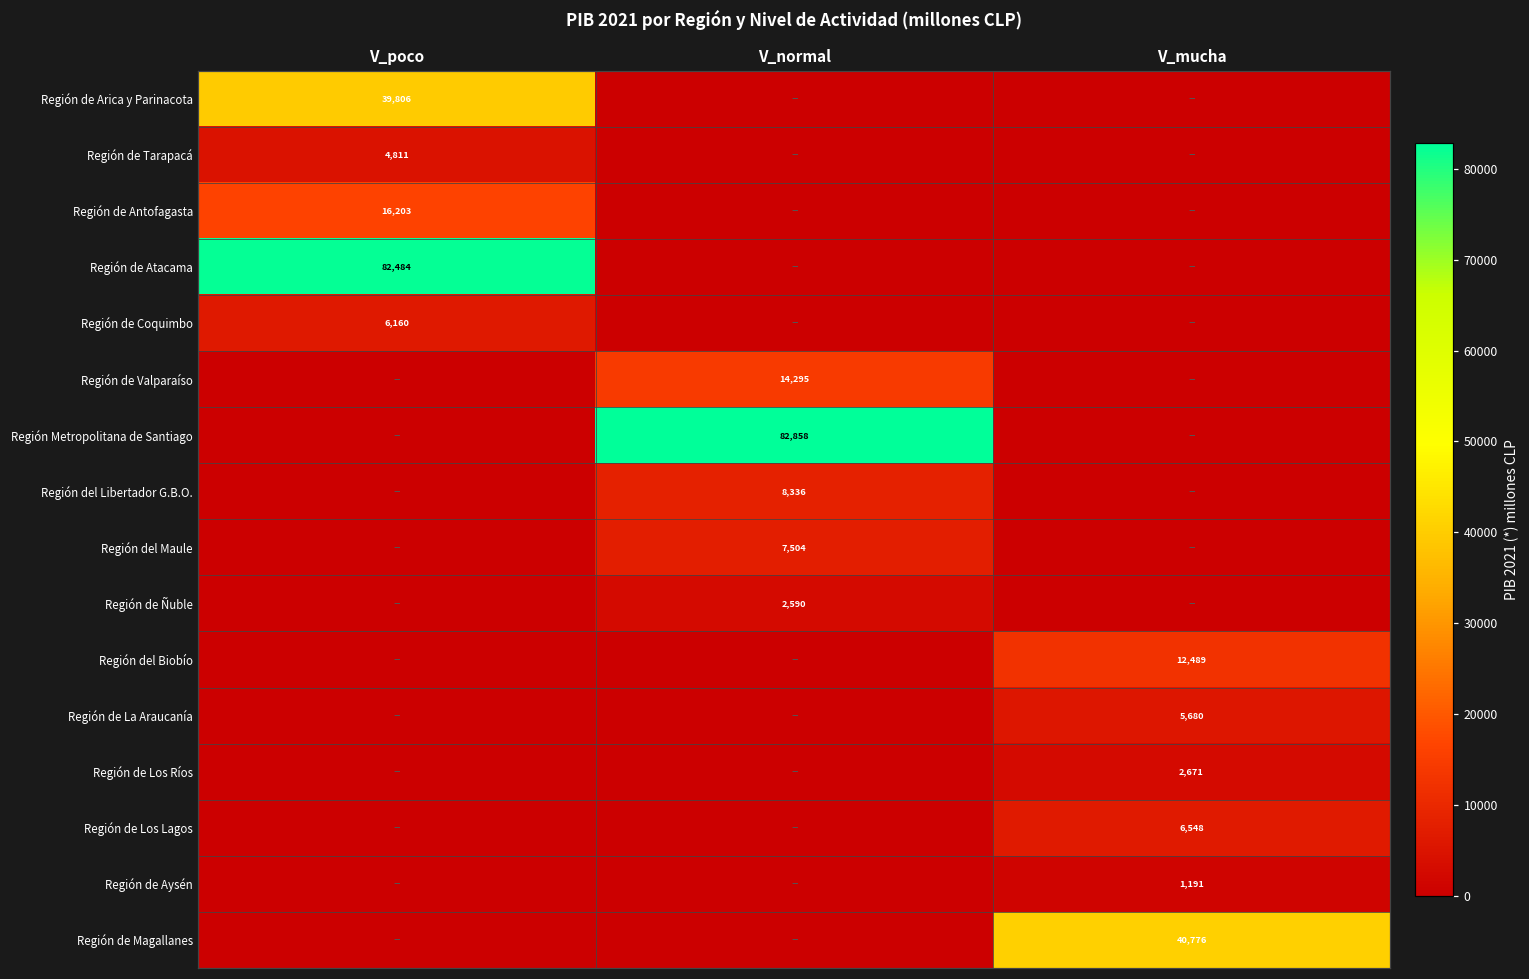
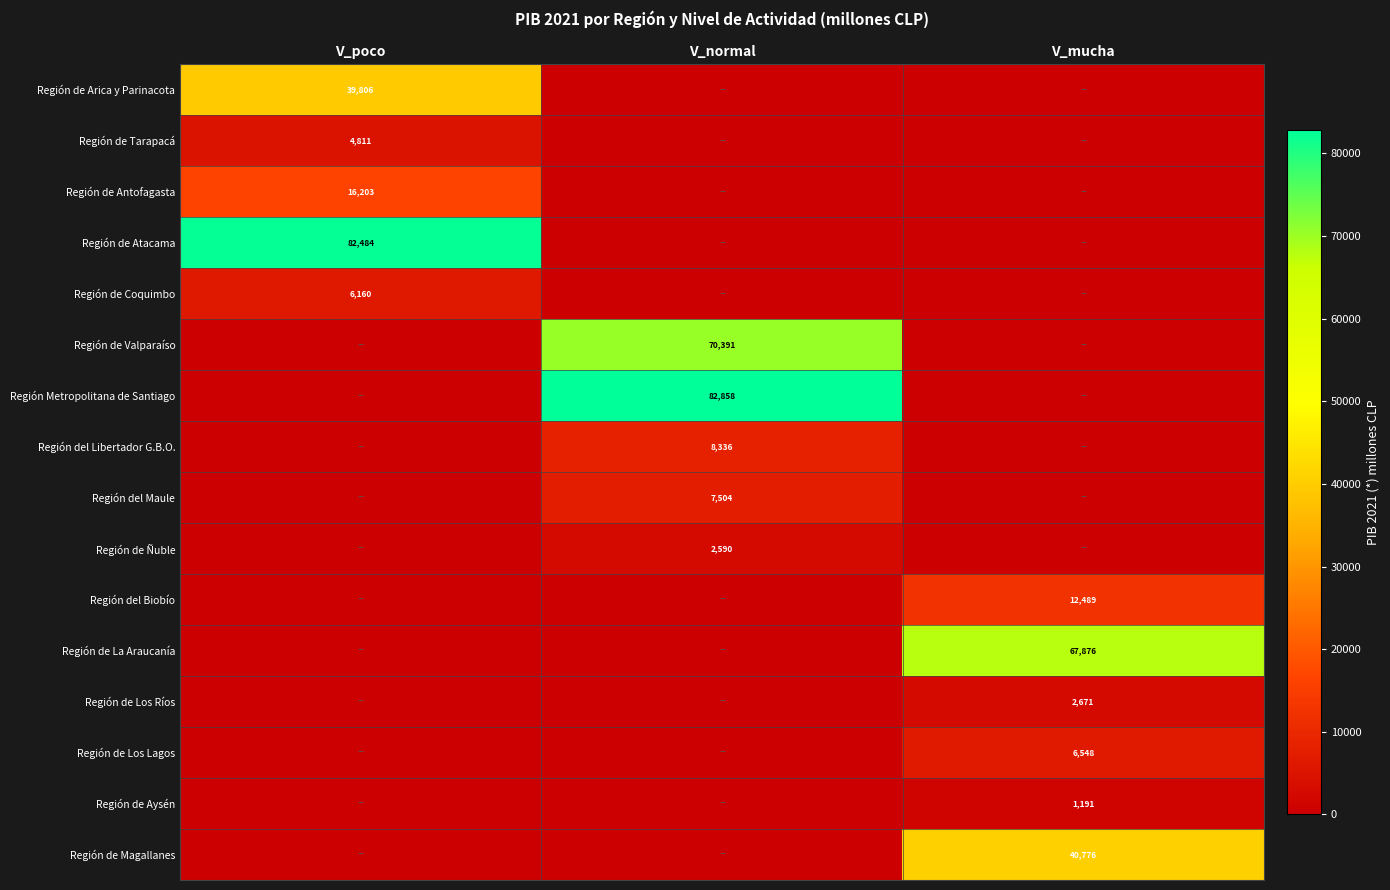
Región de Valparaíso, V_normal: 14,295 -> 70,391
Región de La Araucanía, V_mucha: 5,680 -> 67,876
